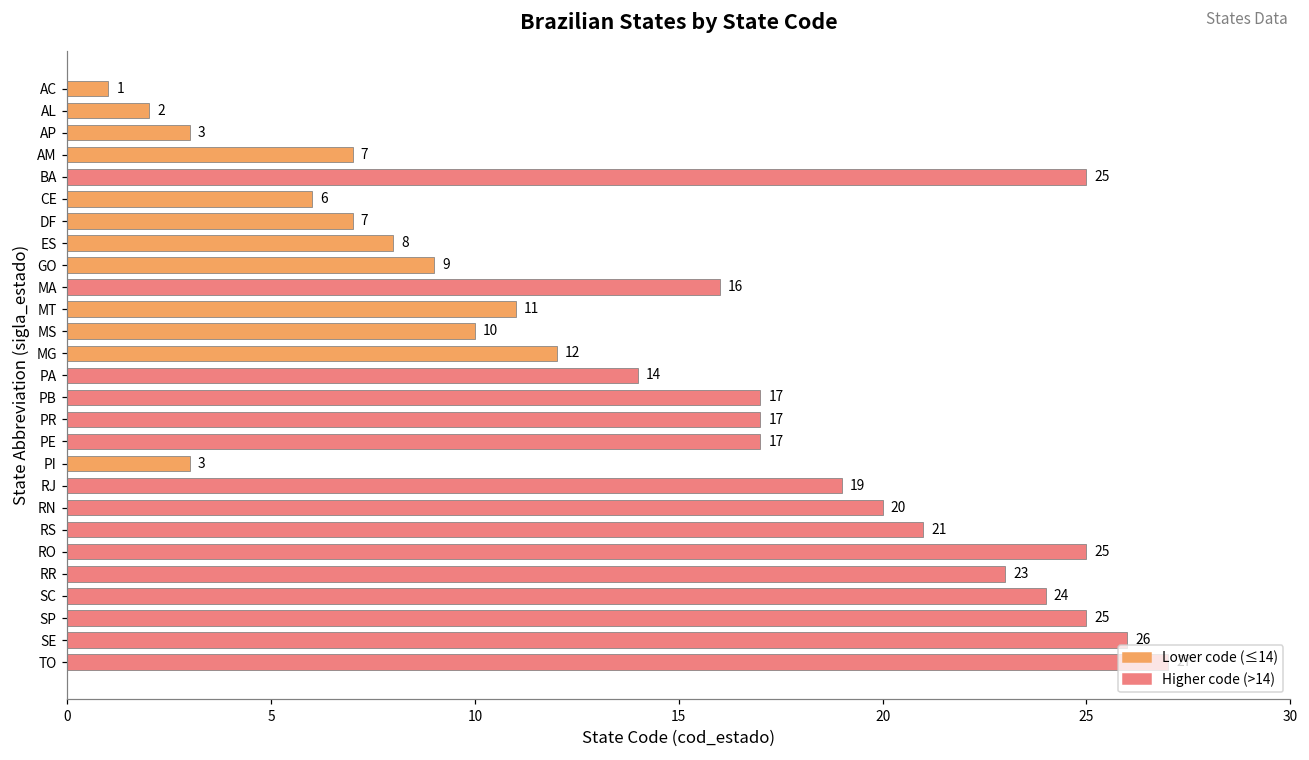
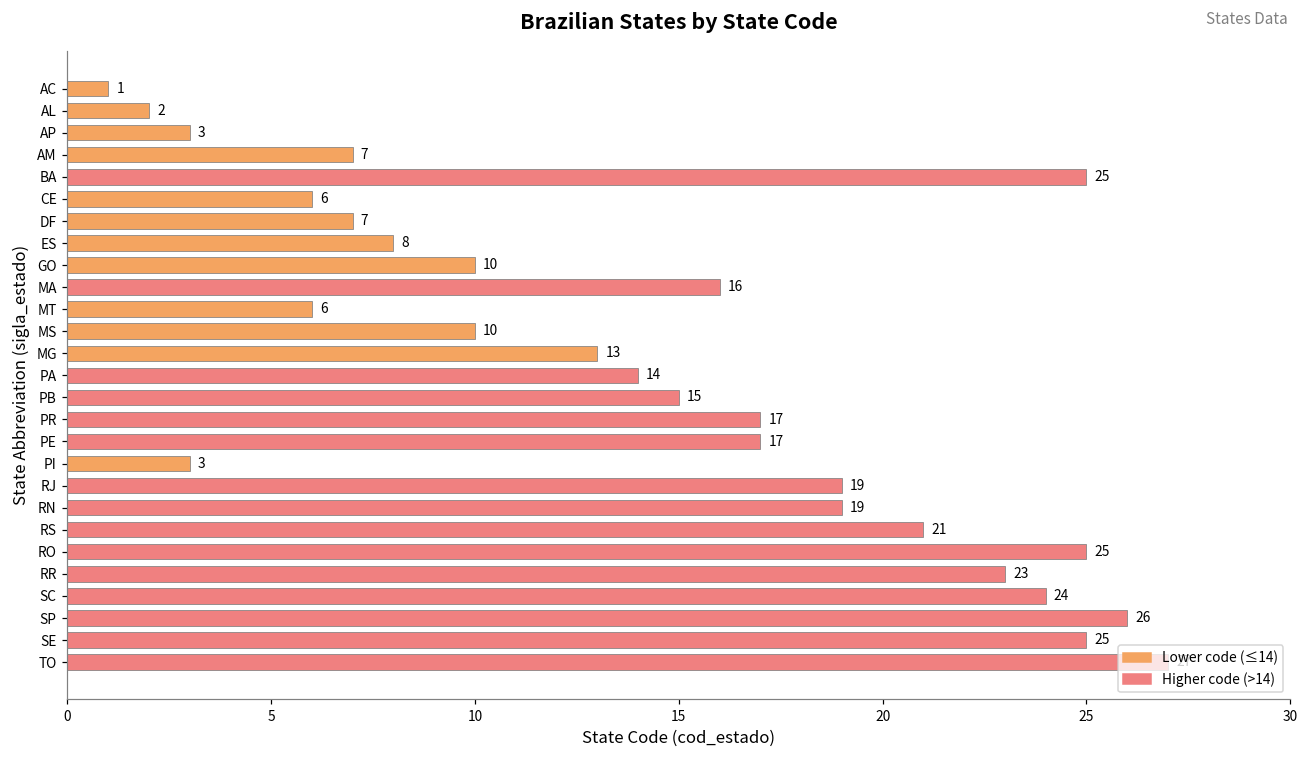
GO: 9 -> 10
MT: 11 -> 6
MG: 12 -> 13
PB: 17 -> 15
RN: 20 -> 19
SP: 25 -> 26
SE: 26 -> 25
